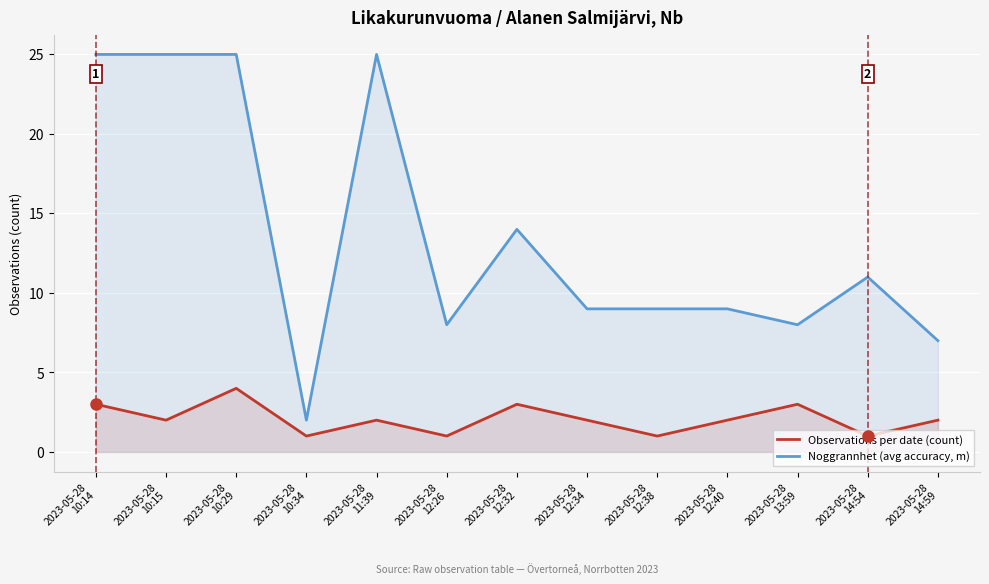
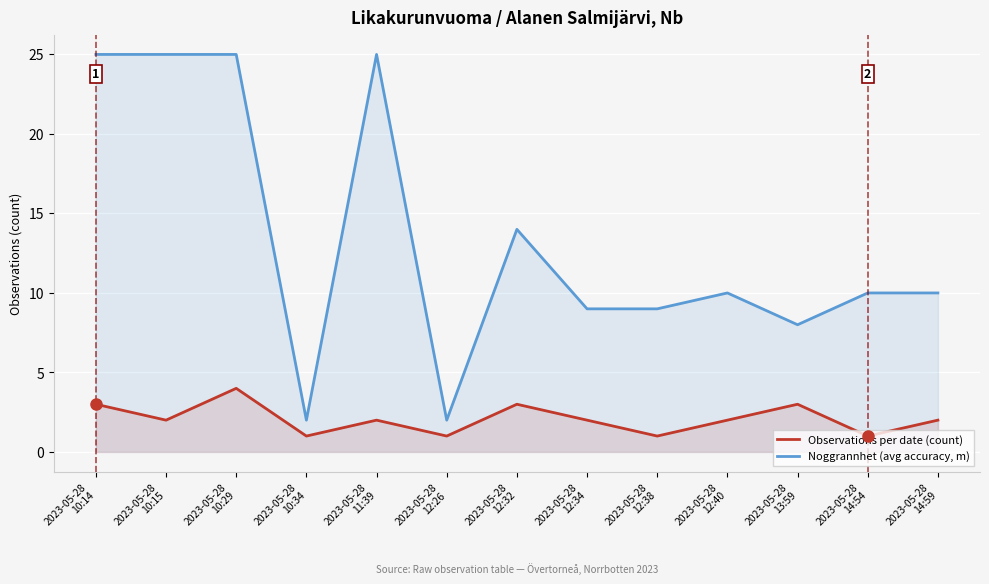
Noggrannhet (avg accuracy, m), 2023-05-28 12:26: 8 -> 2
Noggrannhet (avg accuracy, m), 2023-05-28 12:40: 9 -> 10
Noggrannhet (avg accuracy, m), 2023-05-28 14:54: 11 -> 10
Noggrannhet (avg accuracy, m), 2023-05-28 14:59: 7 -> 10
